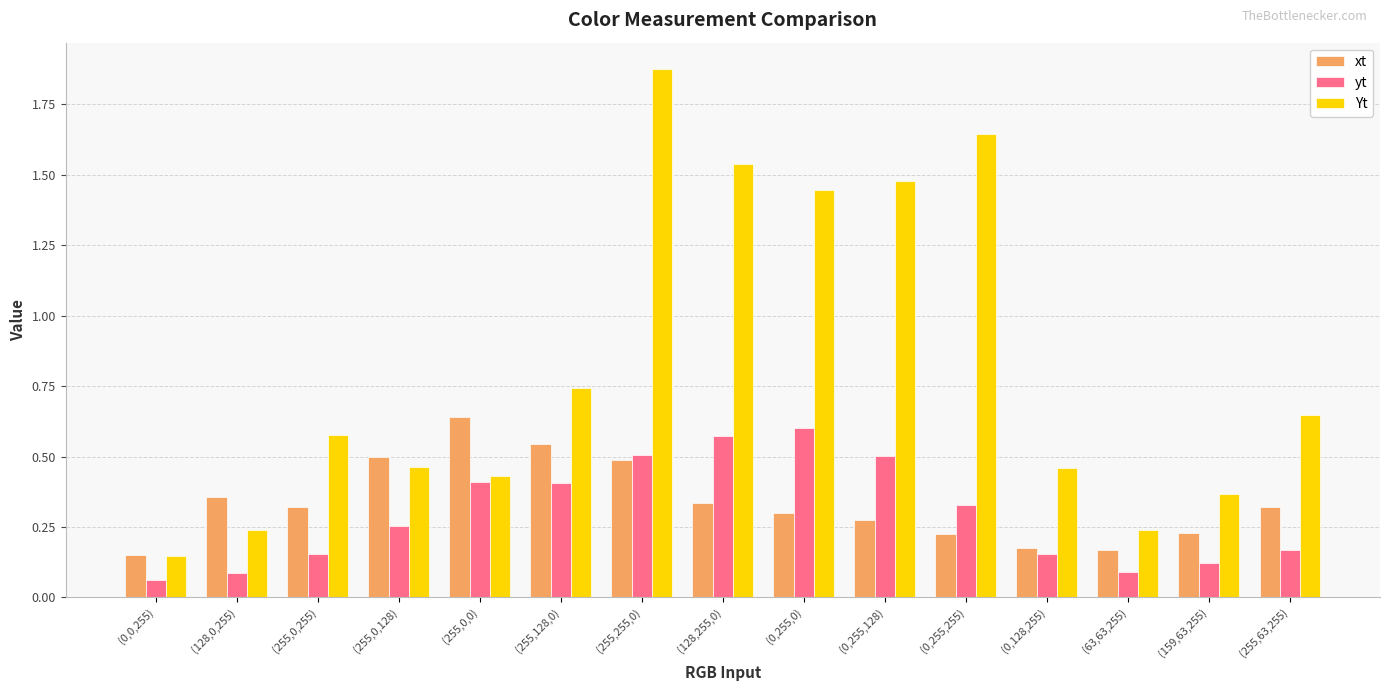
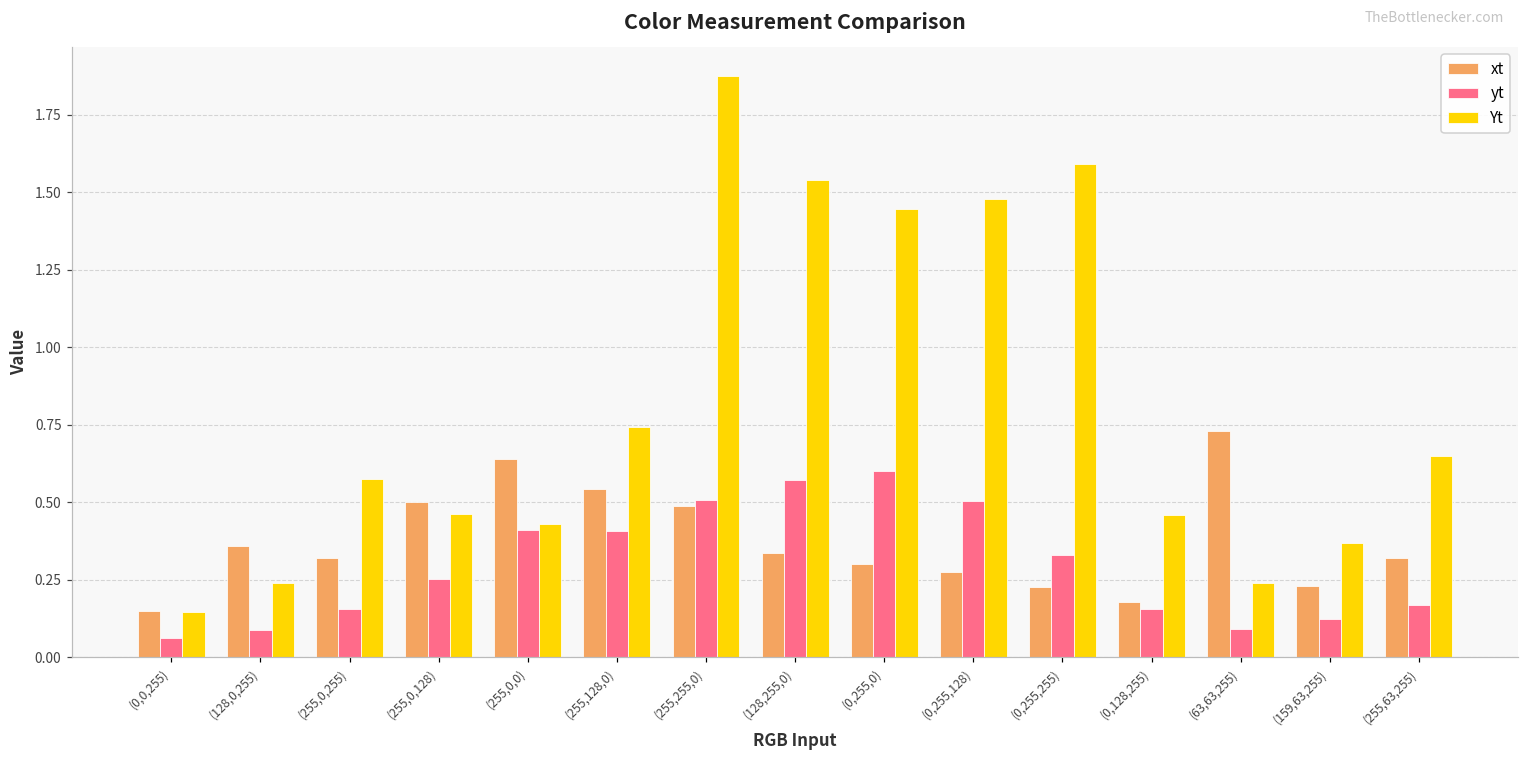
Yt, (0,255,255): 1.64 -> 1.59
xt, (63,63,255): 0.17 -> 0.73
